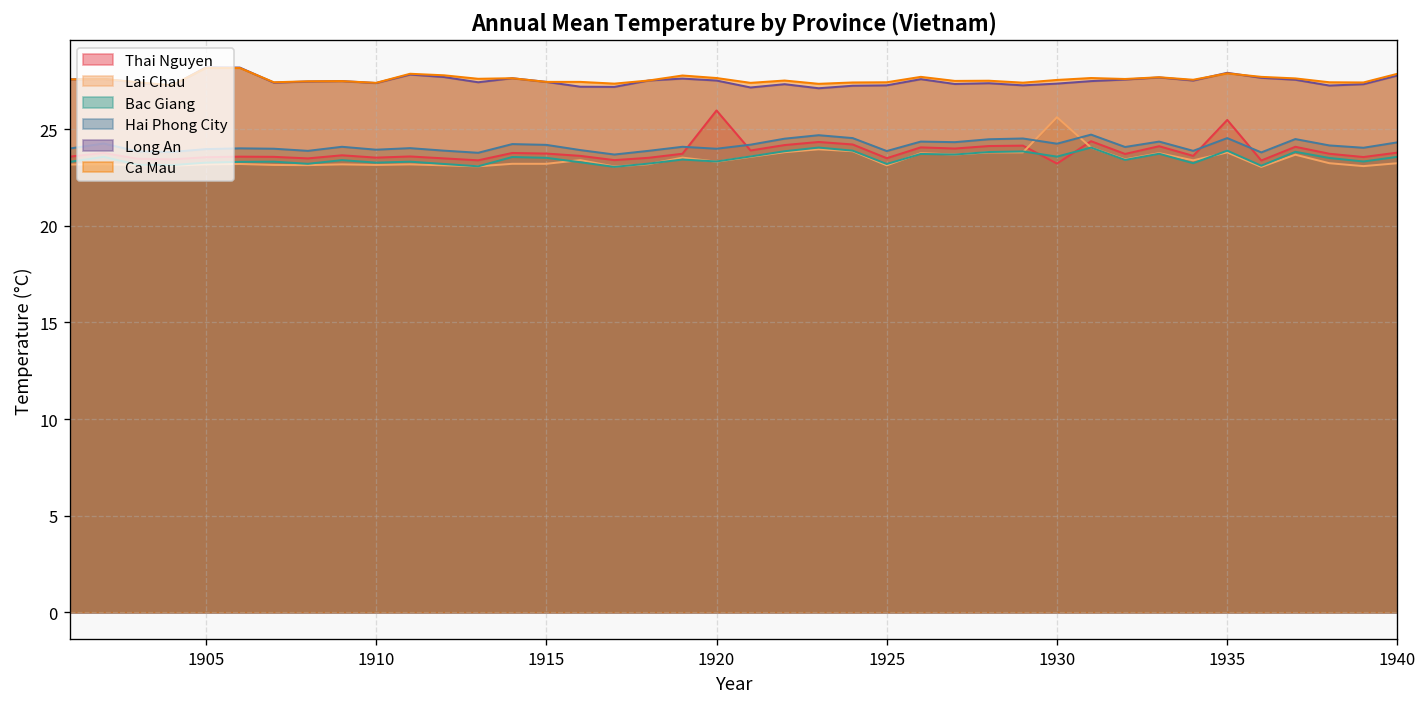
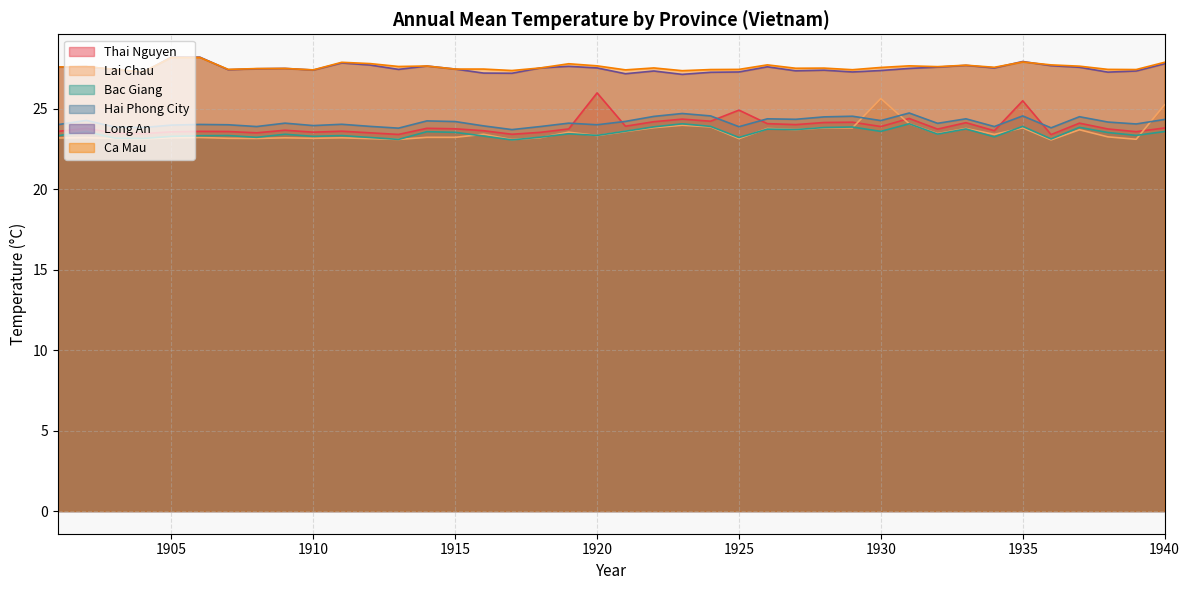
Thai Nguyen, 1925: 23.5 -> 24.9
Thai Nguyen, 1930: 23.2 -> 23.9
Lai Chau, 1940: 23.2 -> 25.2
